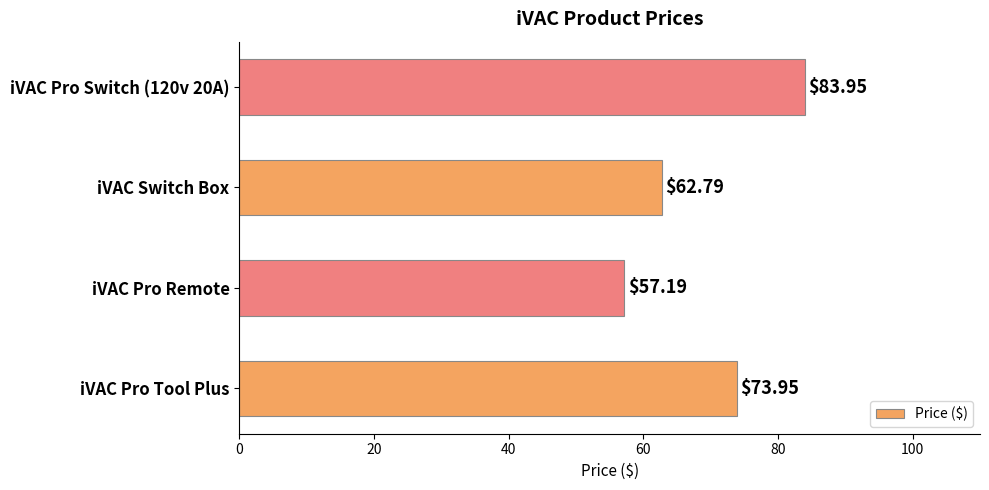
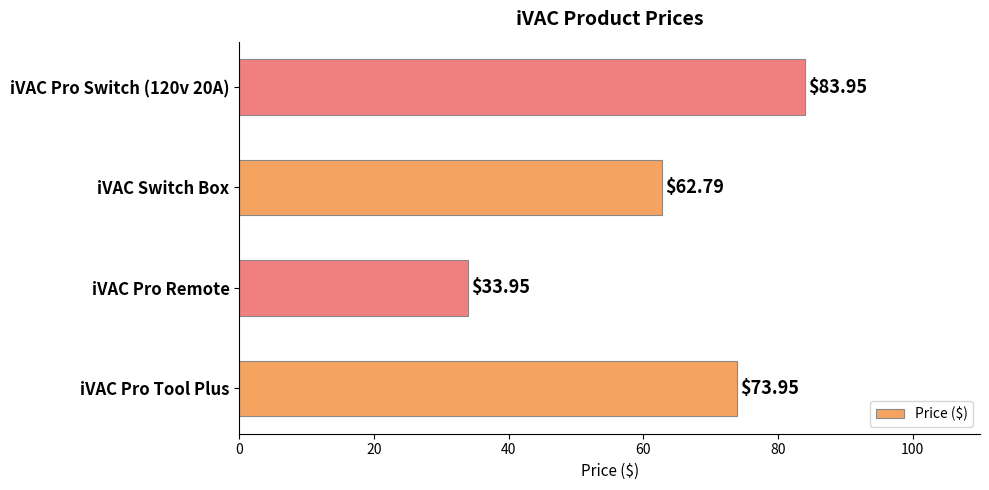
iVAC Pro Remote: $57.19 -> $33.95
